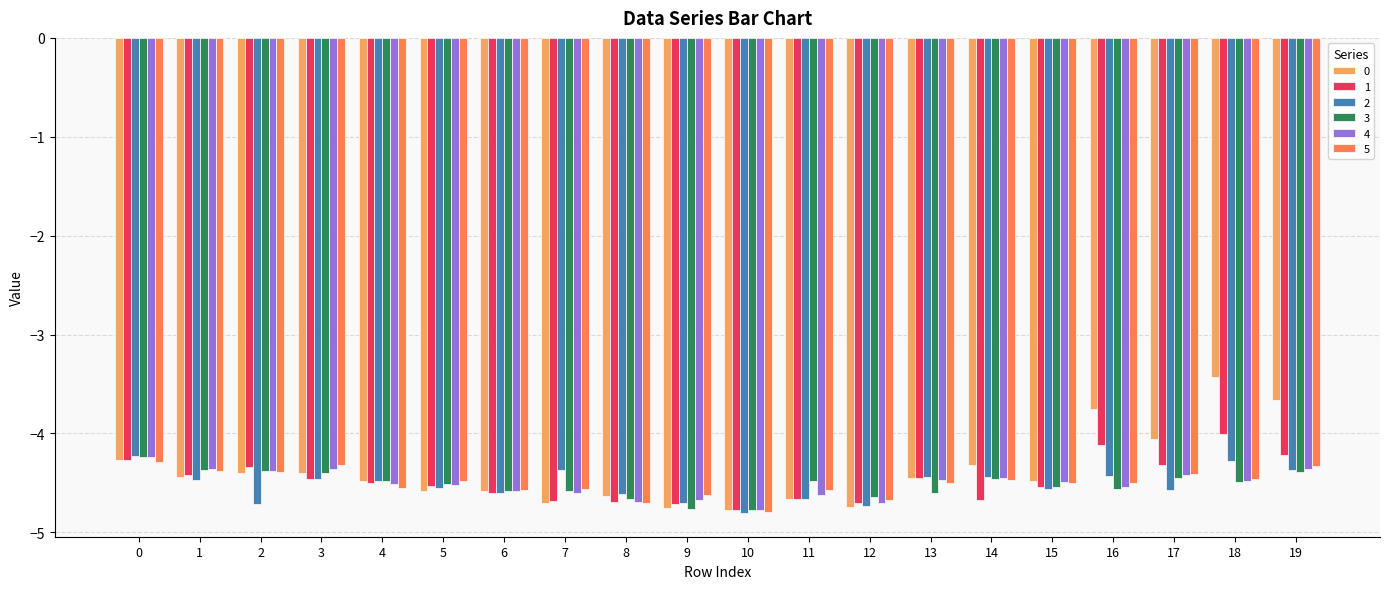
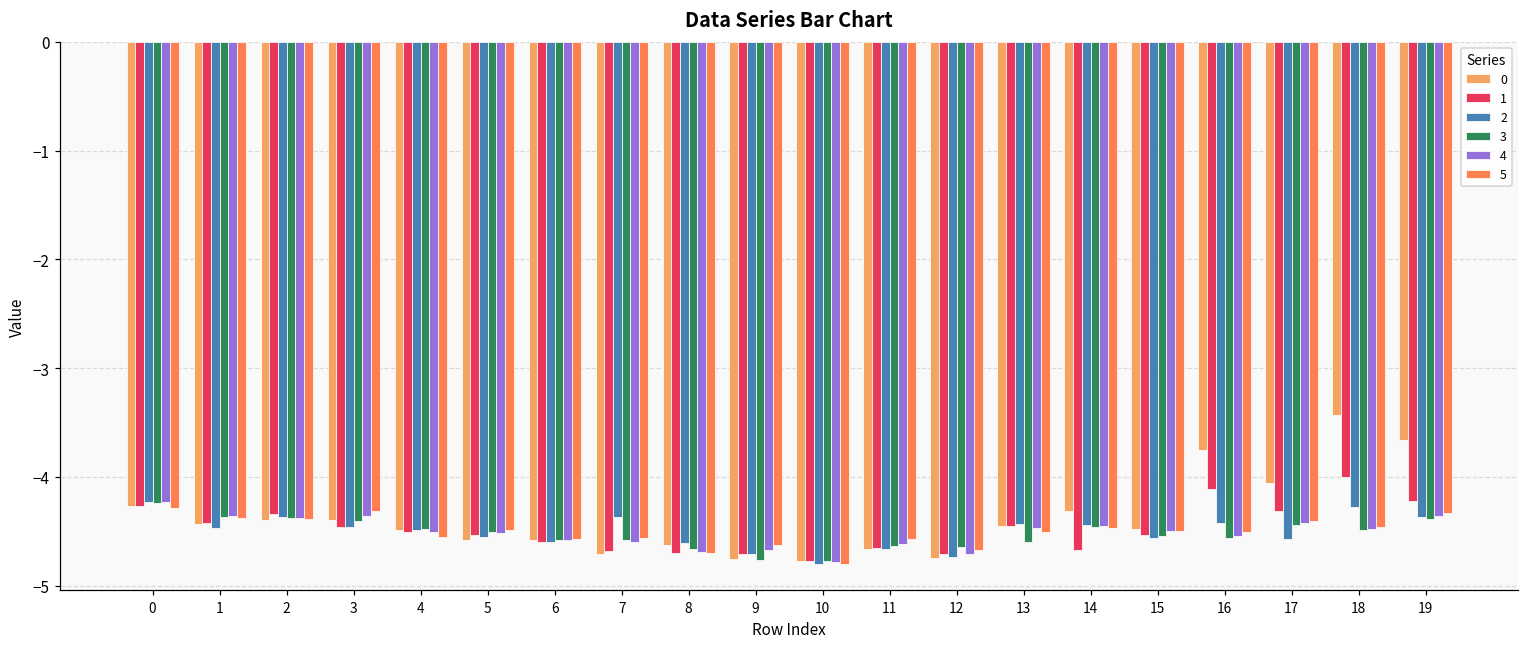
2, 2: -4.7 -> -4.4
3, 11: -4.5 -> -4.6
